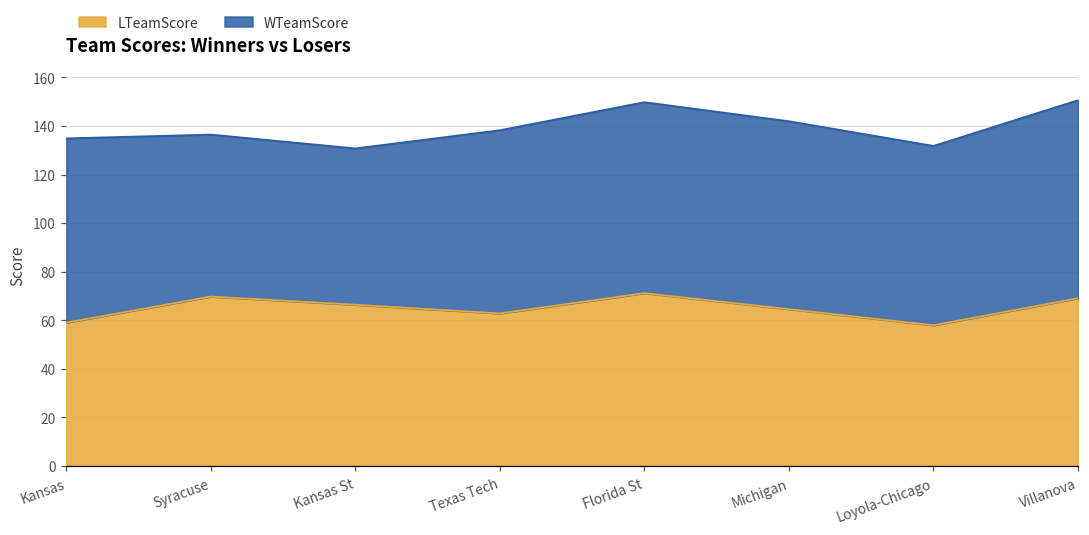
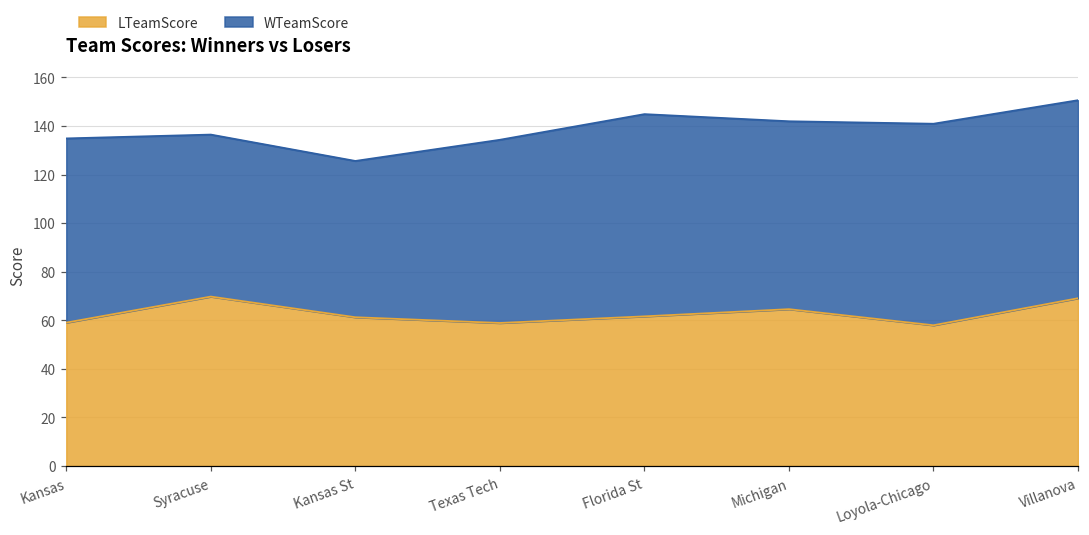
LTeamScore, Kansas St: 66 -> 61
LTeamScore, Texas Tech: 63 -> 59
LTeamScore, Florida St: 71 -> 62
WTeamScore, Florida St: 79 -> 83
WTeamScore, Loyola-Chicago: 74 -> 83
